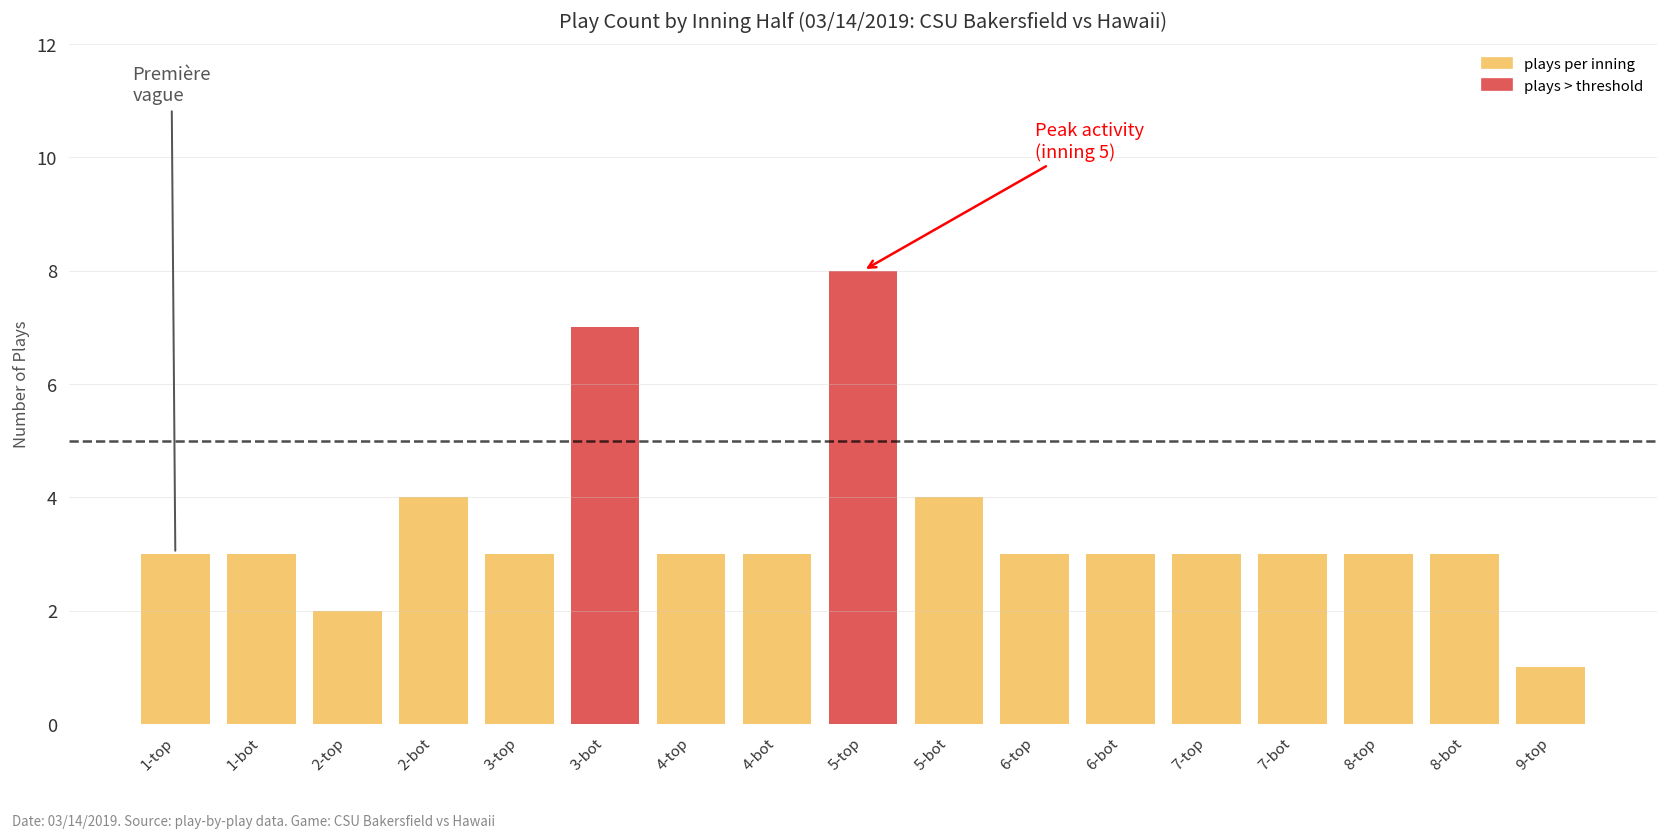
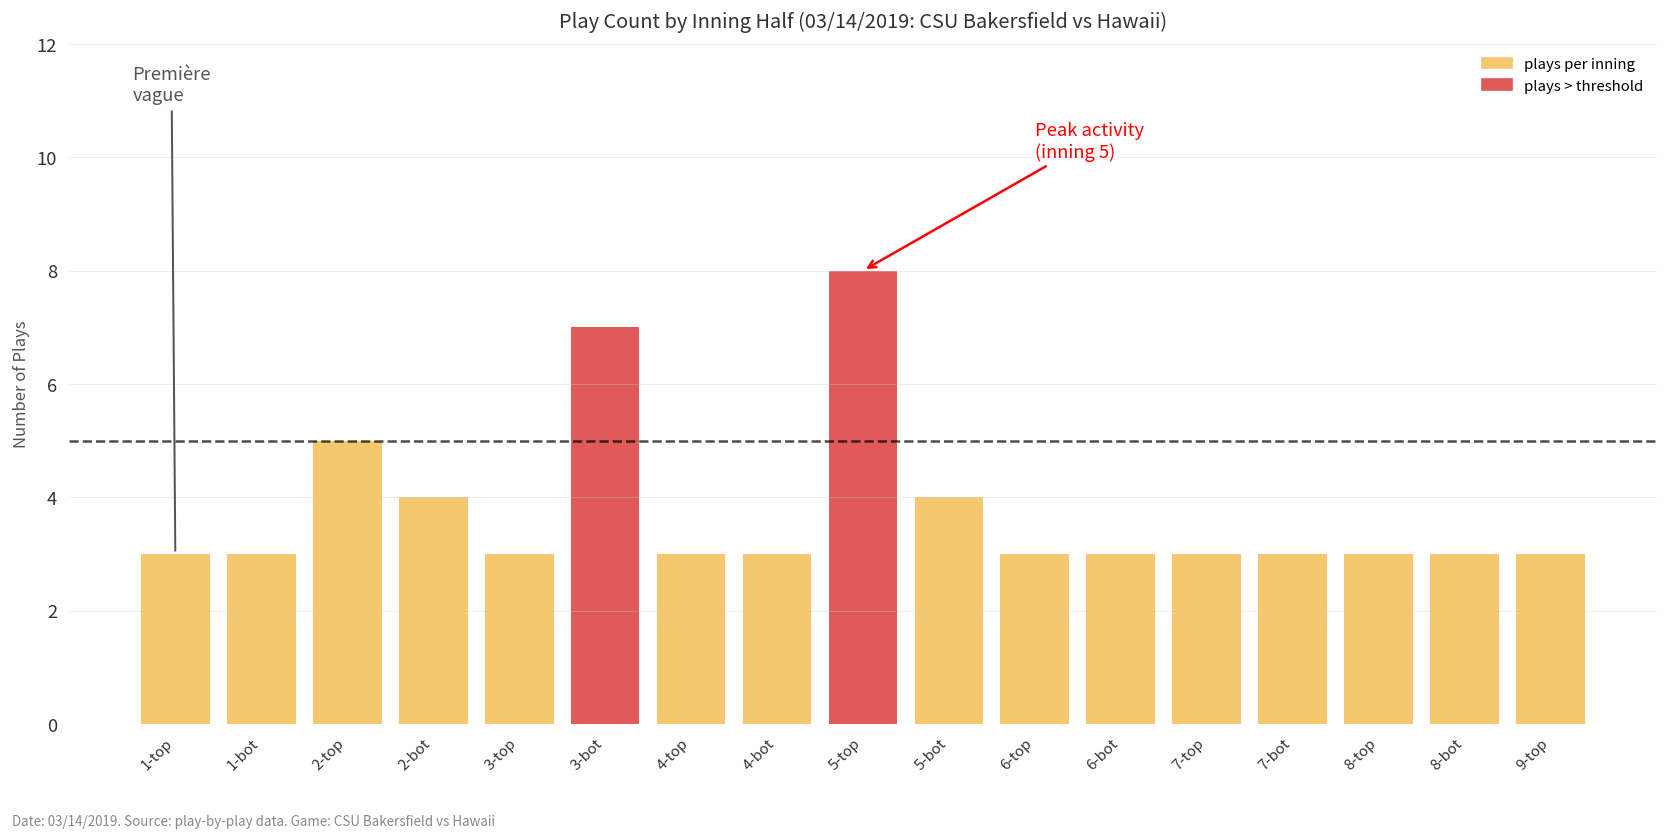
2-top: 2 -> 5
9-top: 1 -> 3
